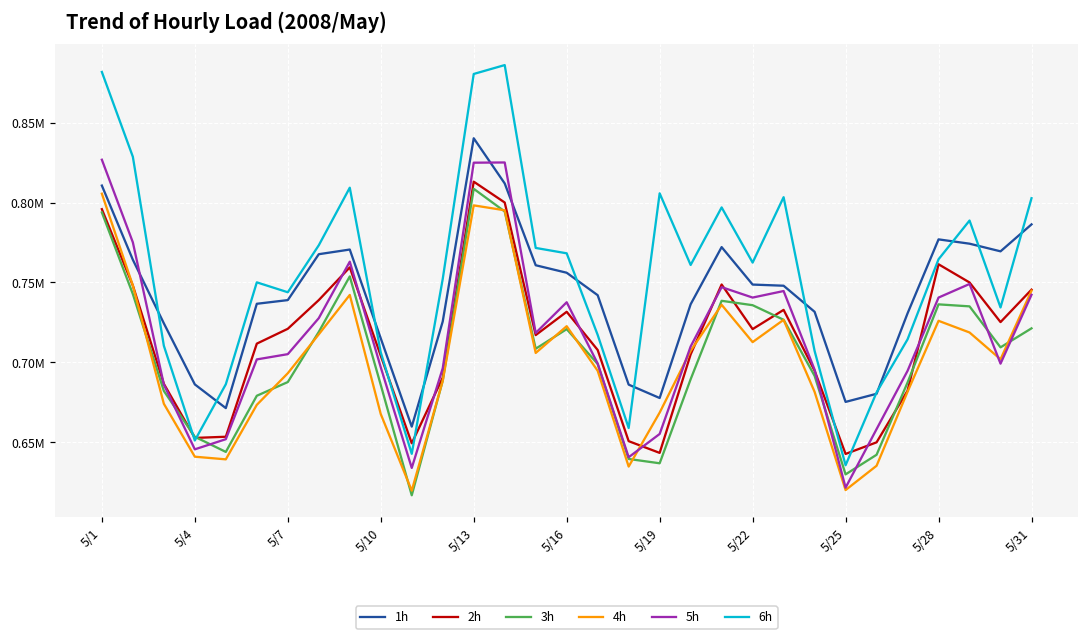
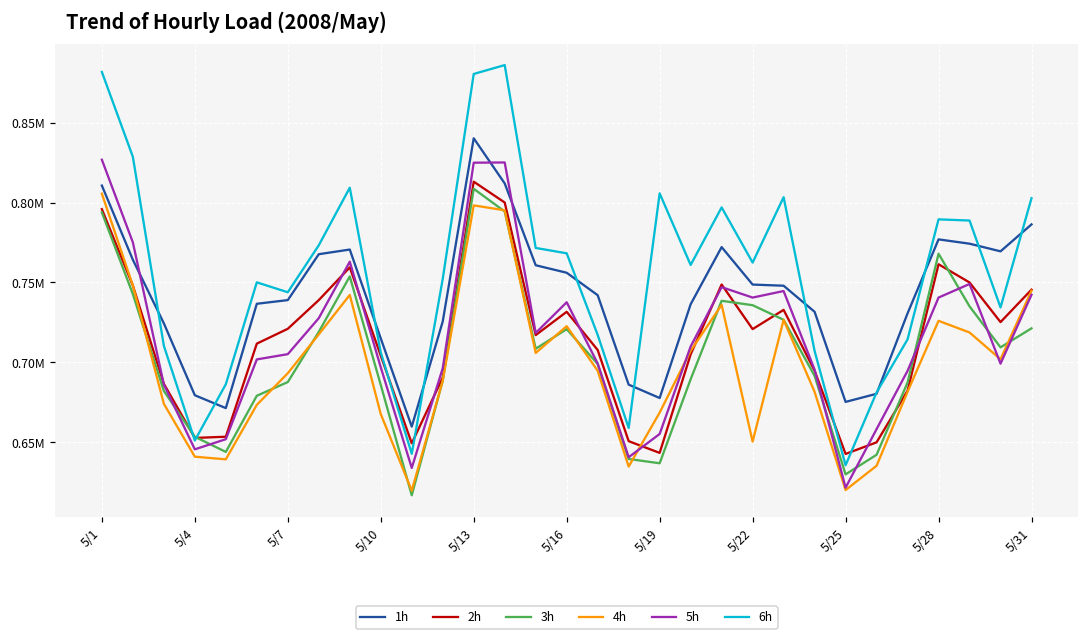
1h, 5/4: 686000 -> 679000
4h, 5/22: 713000 -> 650000
3h, 5/28: 736000 -> 768000
6h, 5/28: 765000 -> 789000
